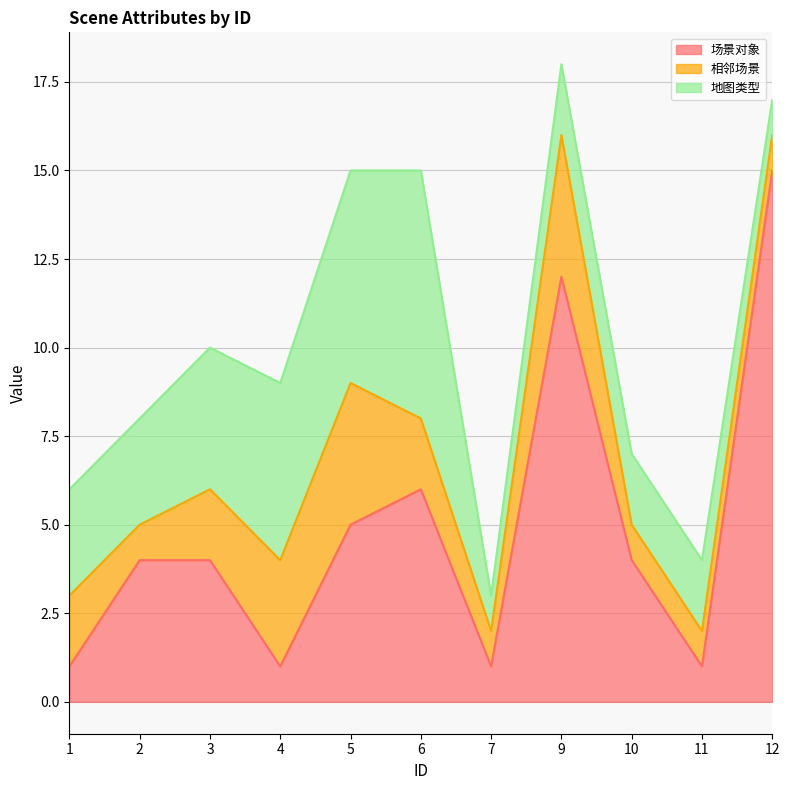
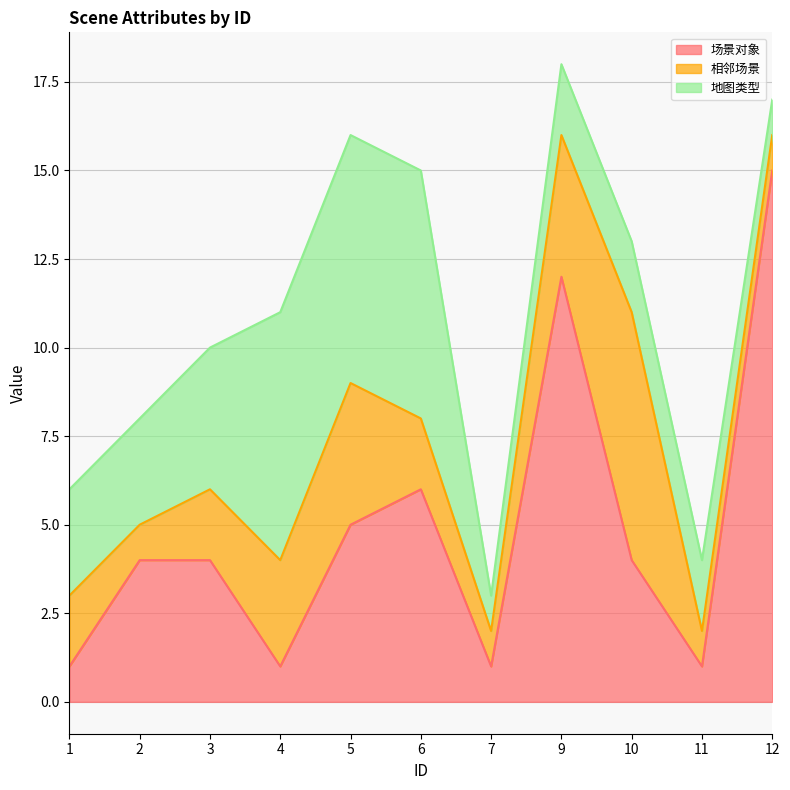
地图类型, 4: 5 -> 7
地图类型, 5: 6 -> 7
相邻场景, 10: 1 -> 7
